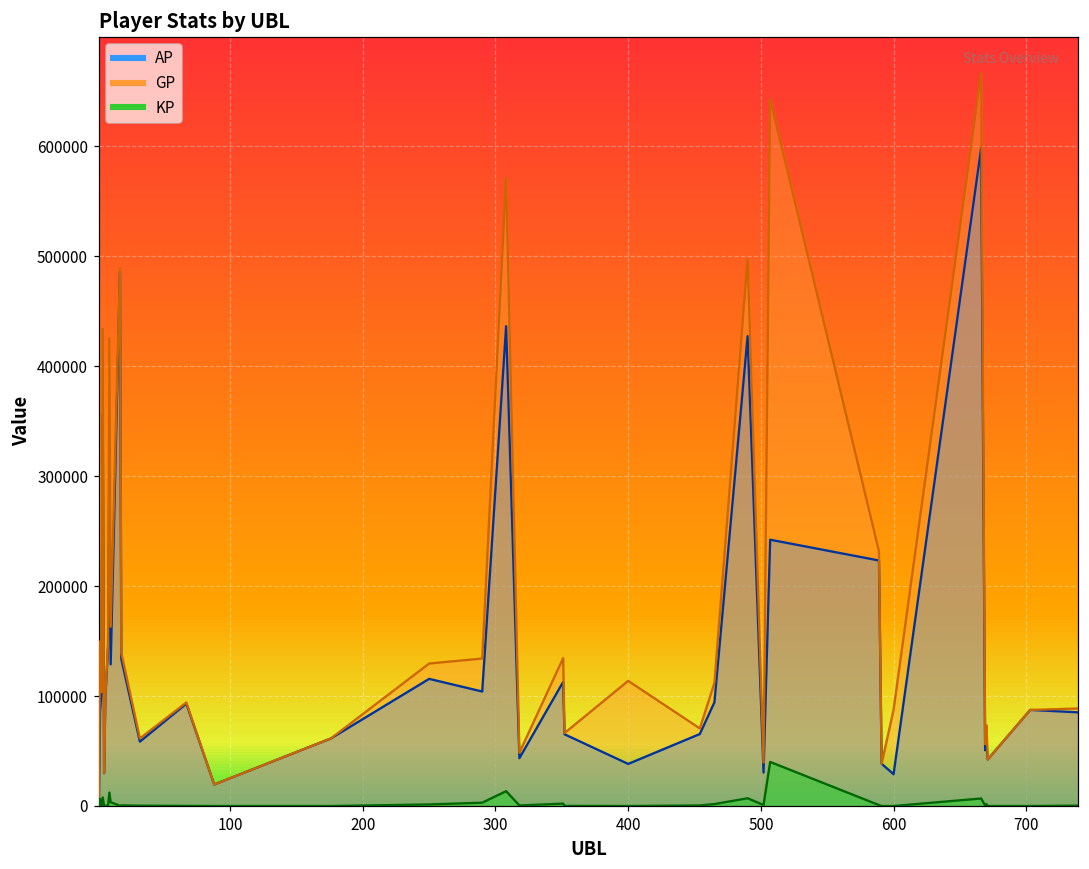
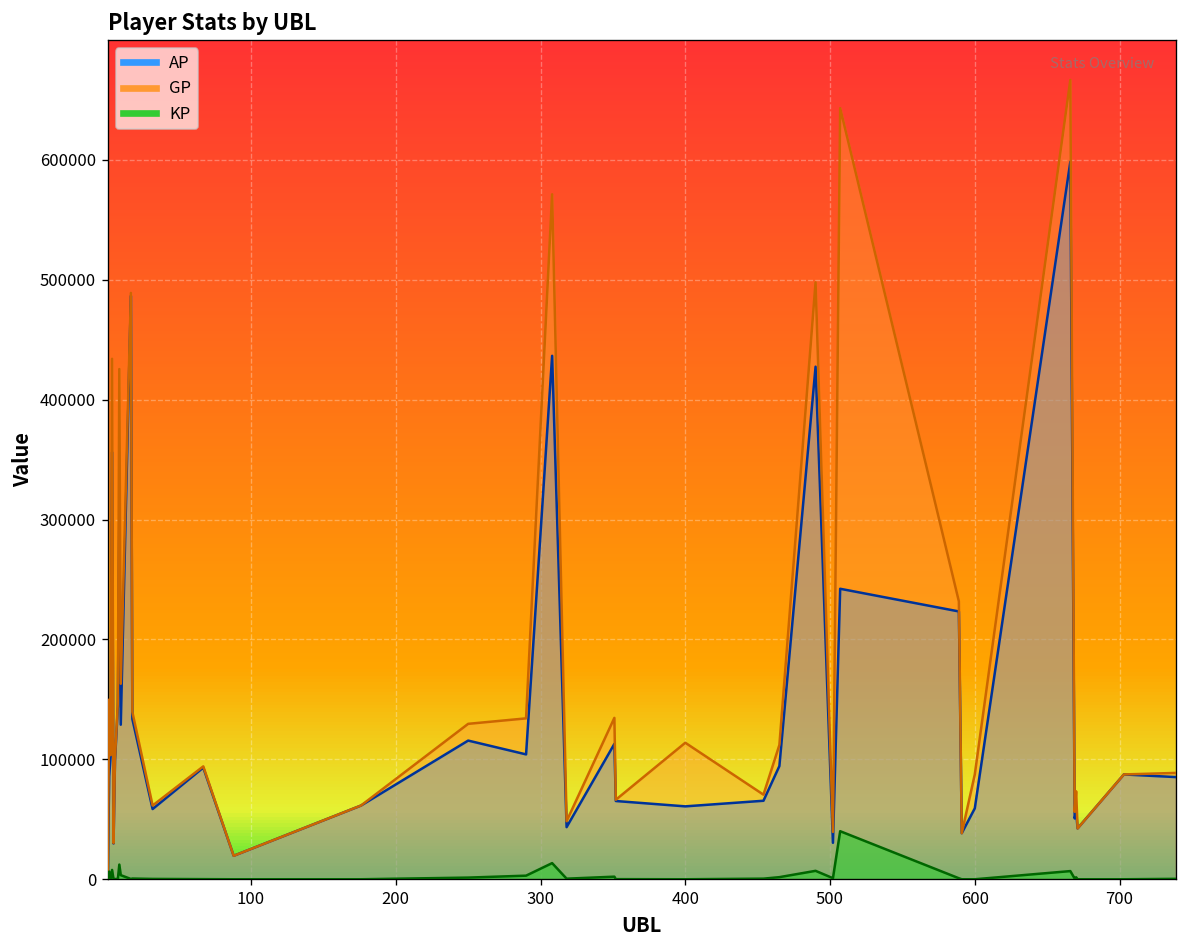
AP, 400: 40000 -> 60000
AP, 600: 30000 -> 60000
